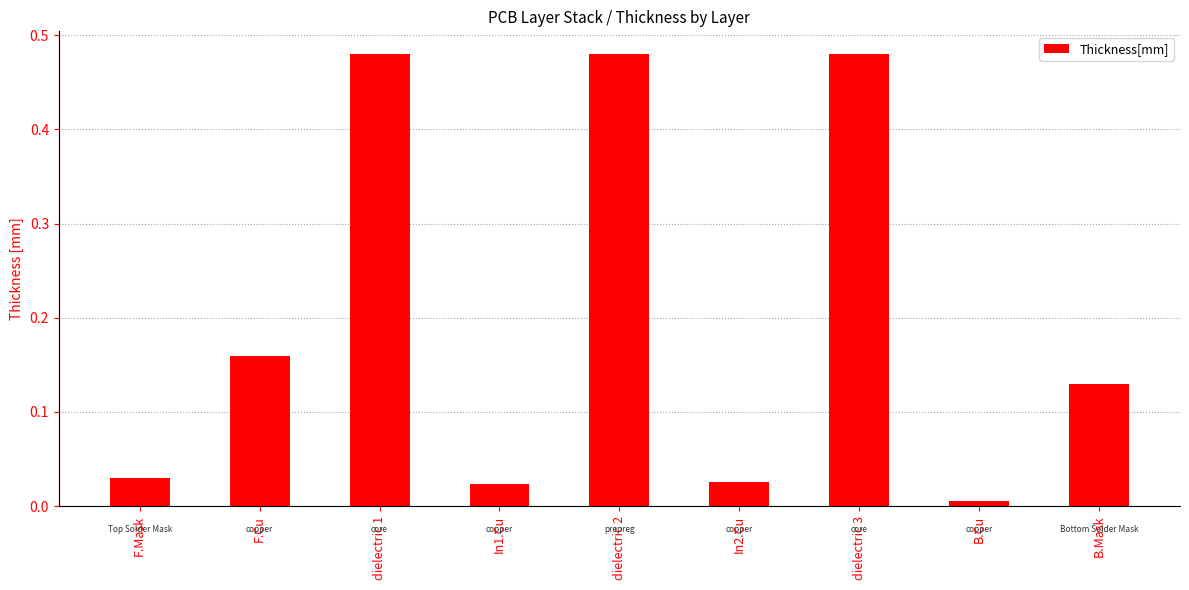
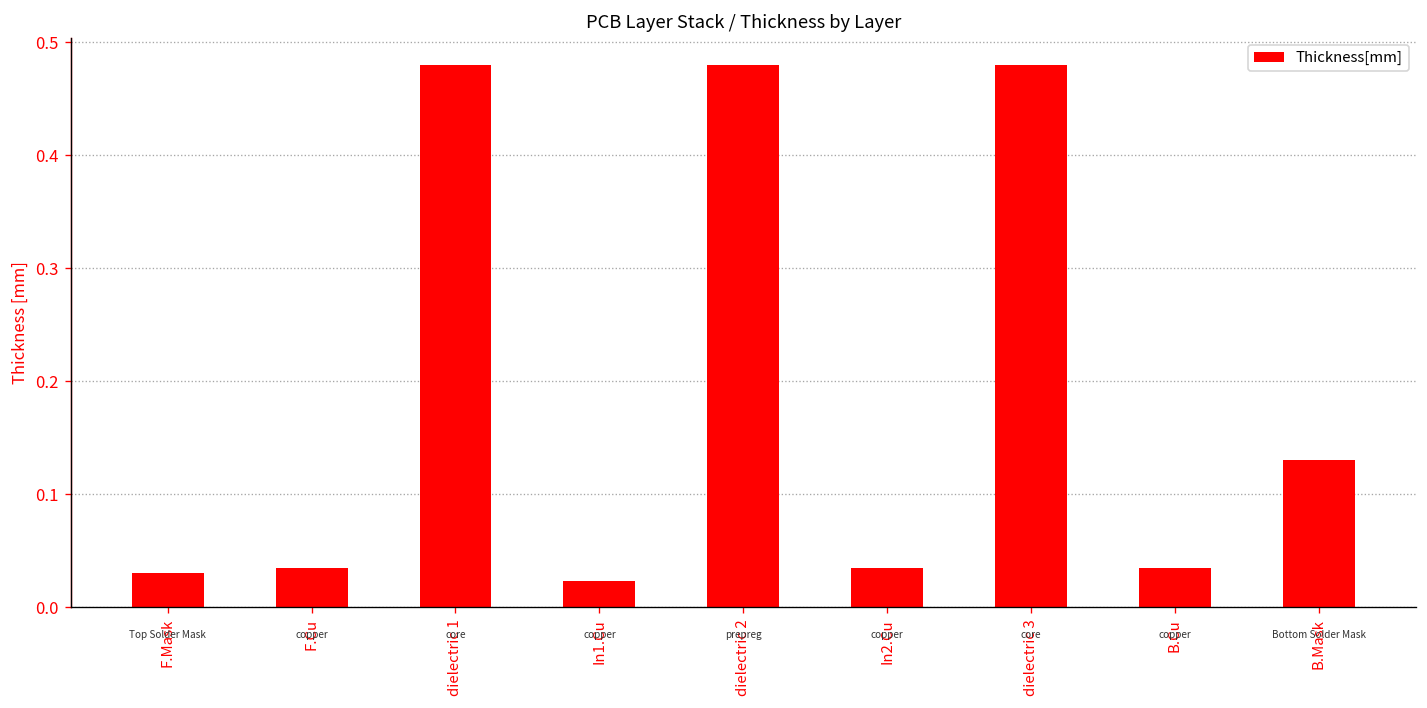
F.Cu: 0.16 -> 0.04
In2.Cu: 0.03 -> 0.04
B.Cu: 0.01 -> 0.04
